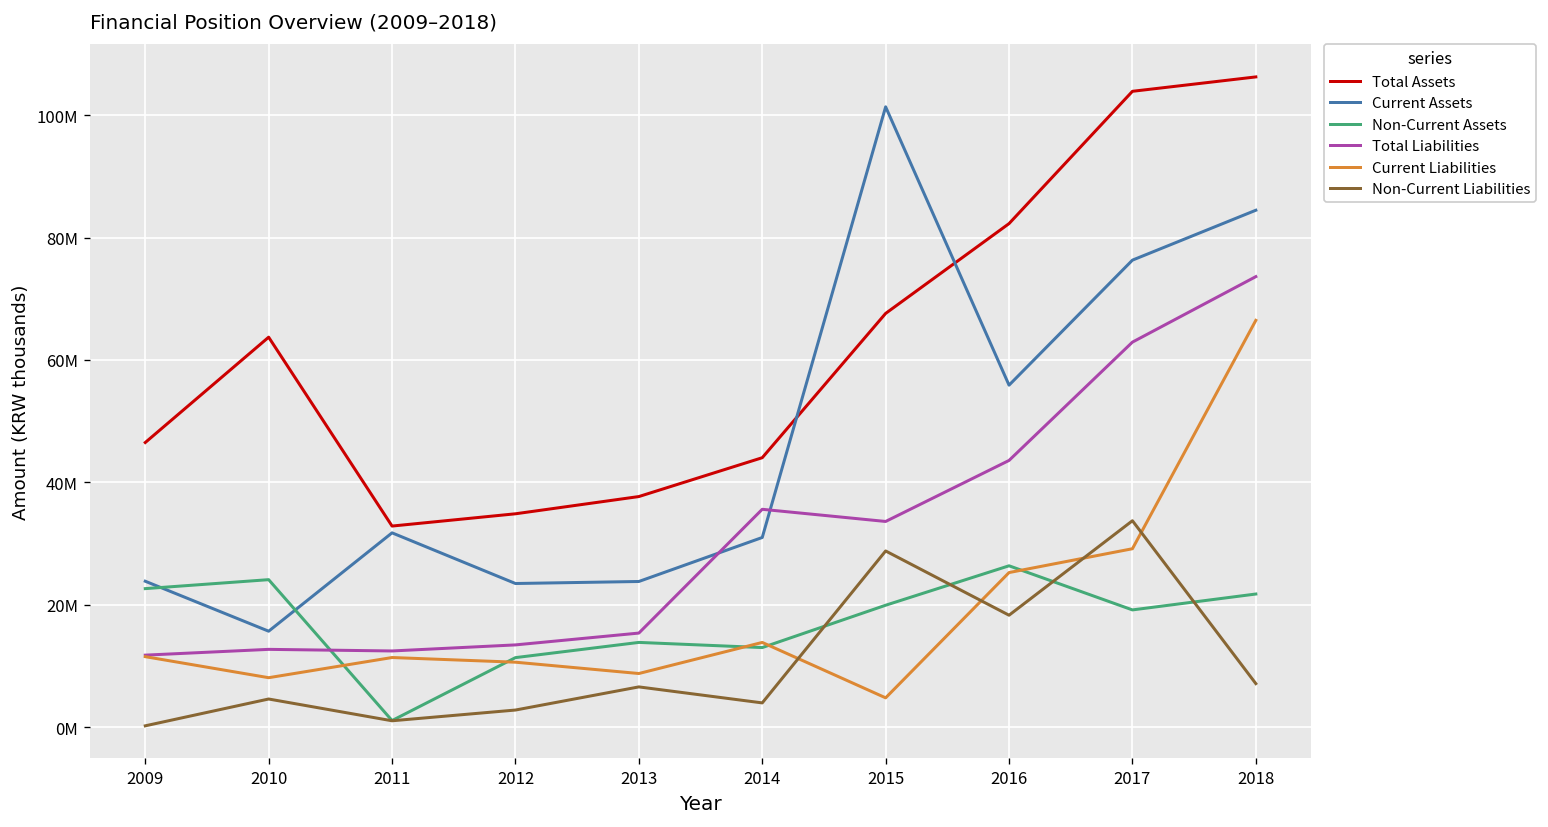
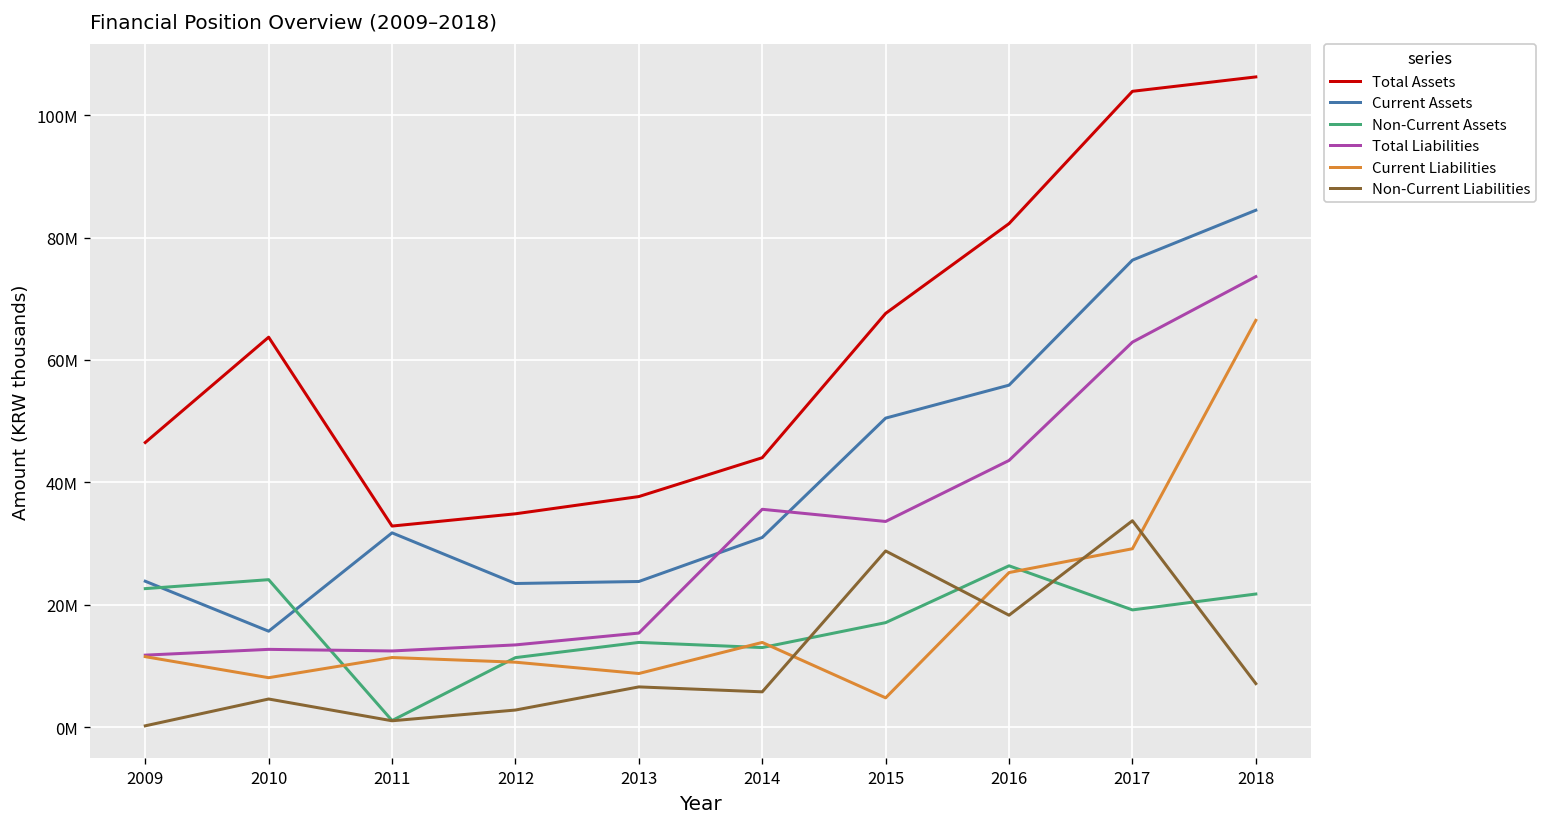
Non-Current Liabilities, 2014: 4000000 -> 6000000
Current Assets, 2015: 101000000 -> 51000000
Non-Current Assets, 2015: 20000000 -> 17000000
